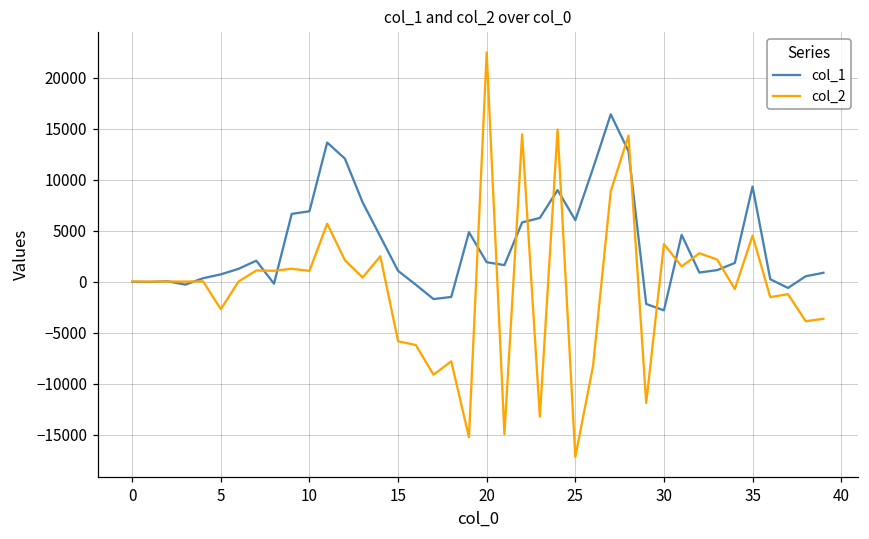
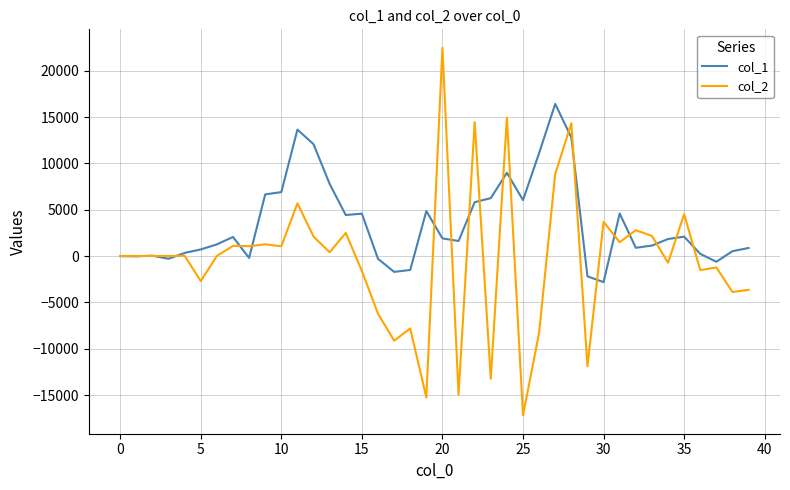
col_1, 15: 1000 -> 5000
col_2, 15: -6000 -> -2000
col_1, 35: 9000 -> 2000
